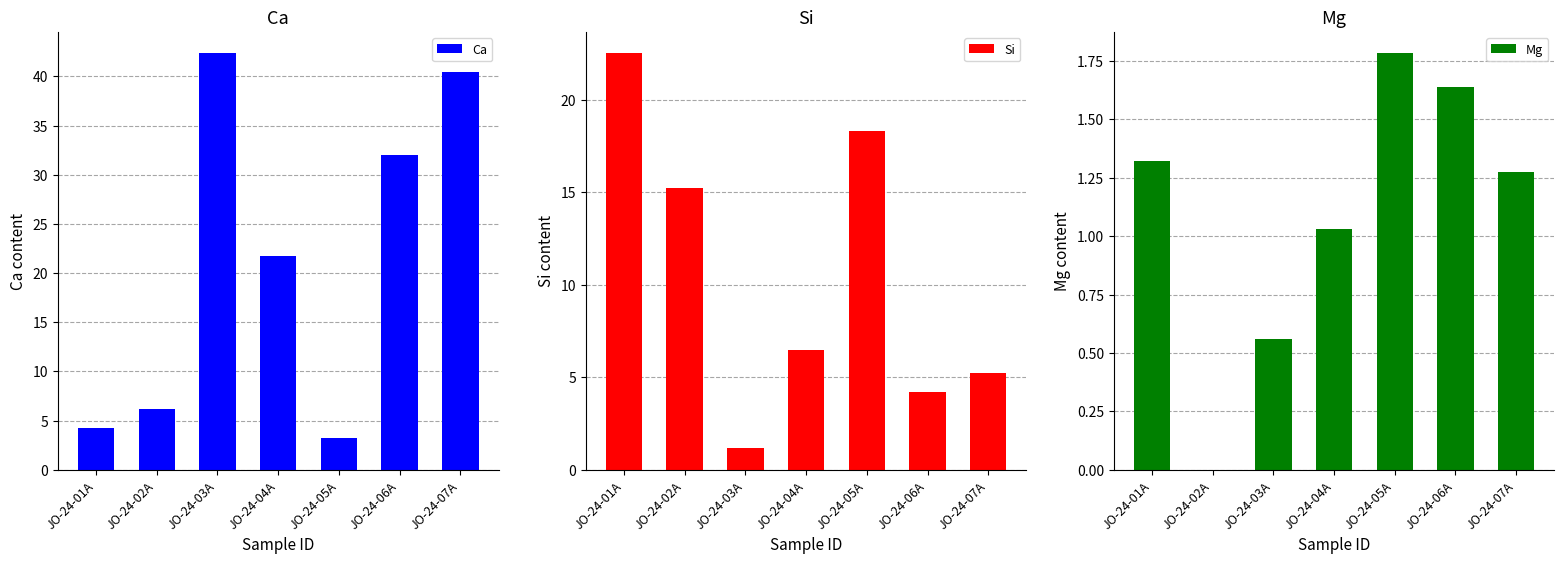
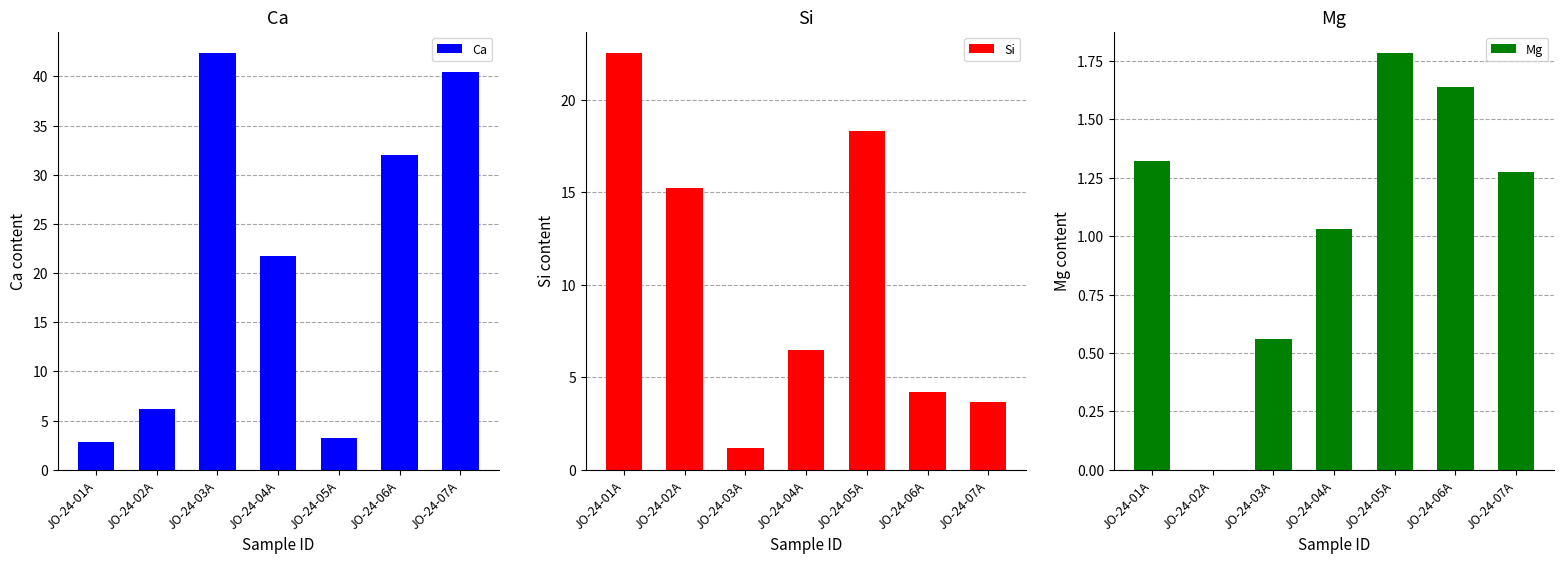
Ca, JO-24-01A: 4 -> 3
Si, JO-24-07A: 5.2 -> 3.7
